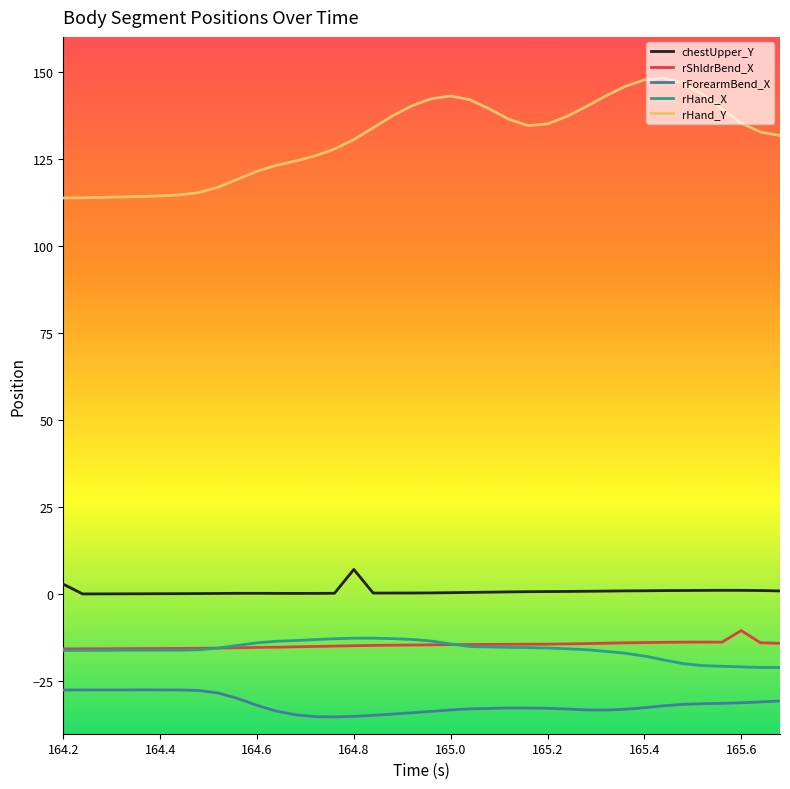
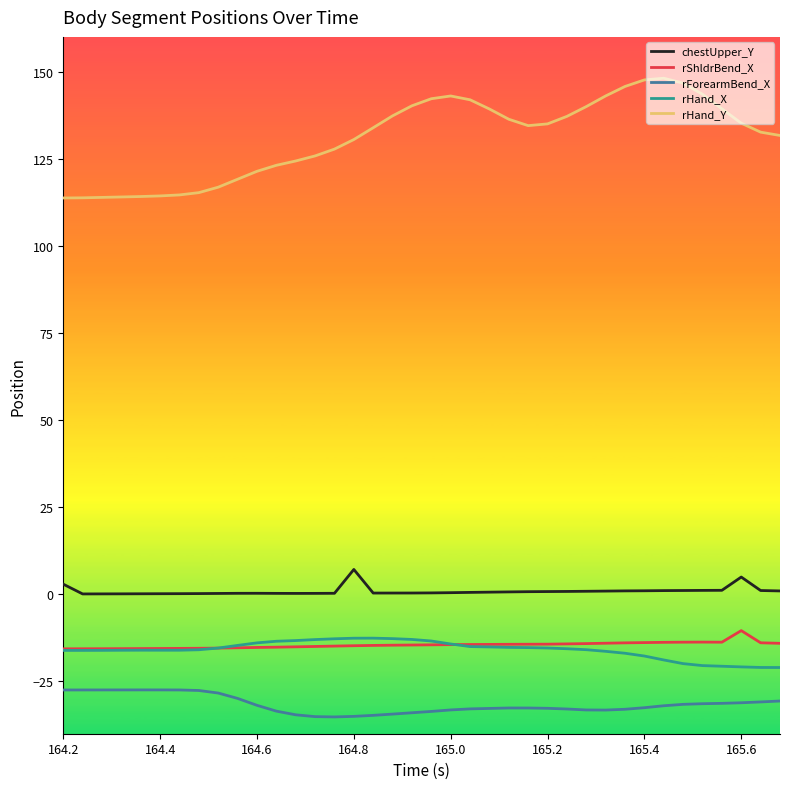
chestUpper_Y, 165.6: 1 -> 5
